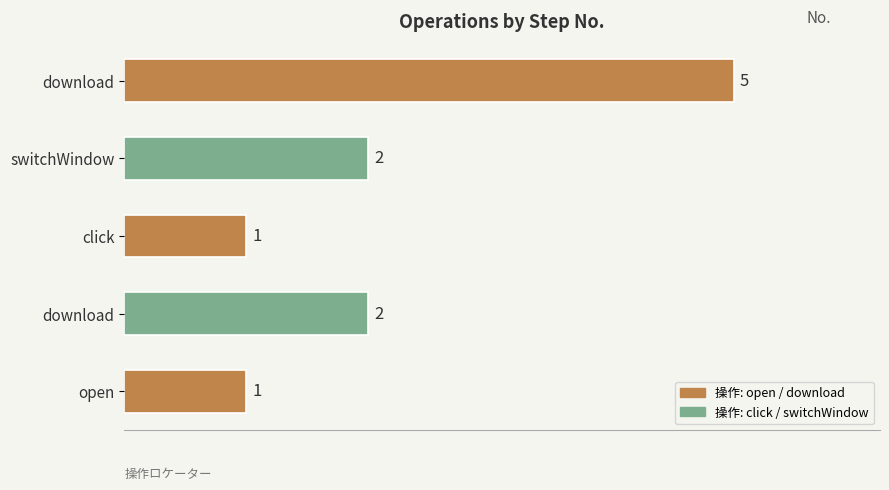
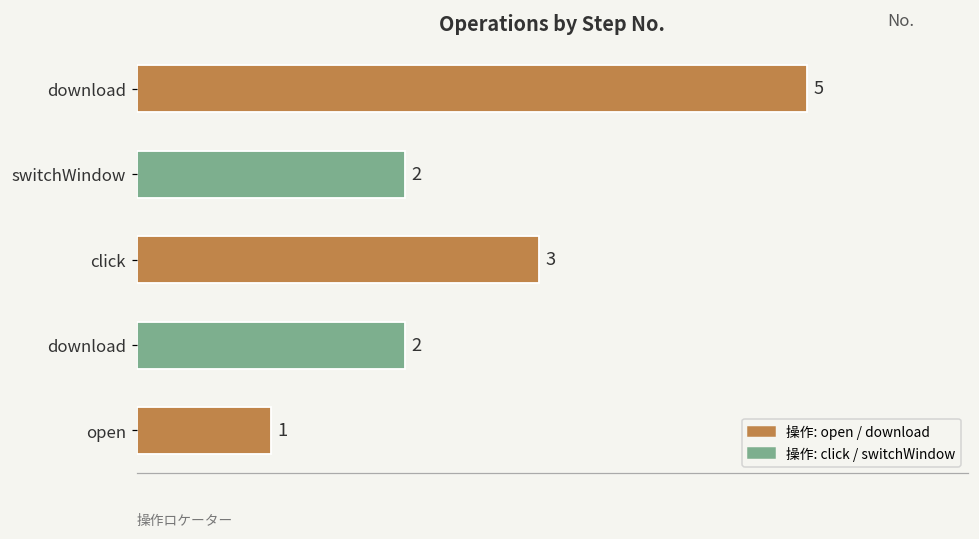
click: 1 -> 3
